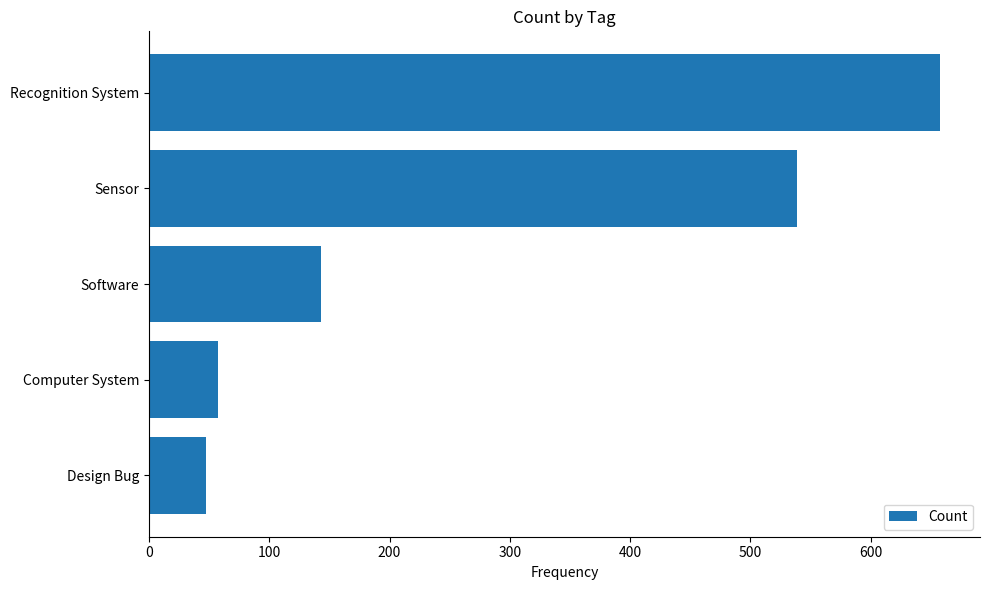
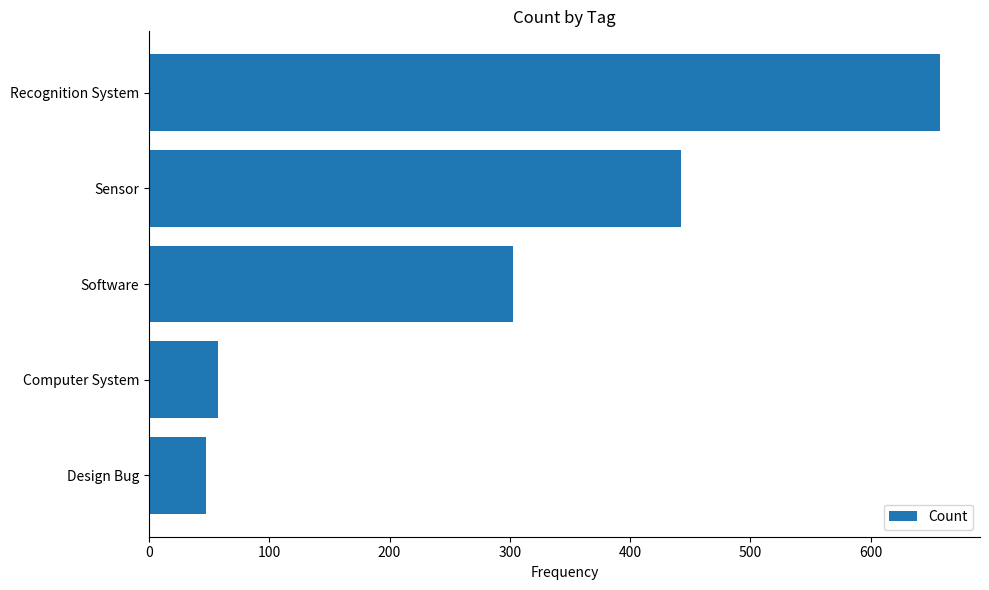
Sensor: 539 -> 442
Software: 143 -> 303
